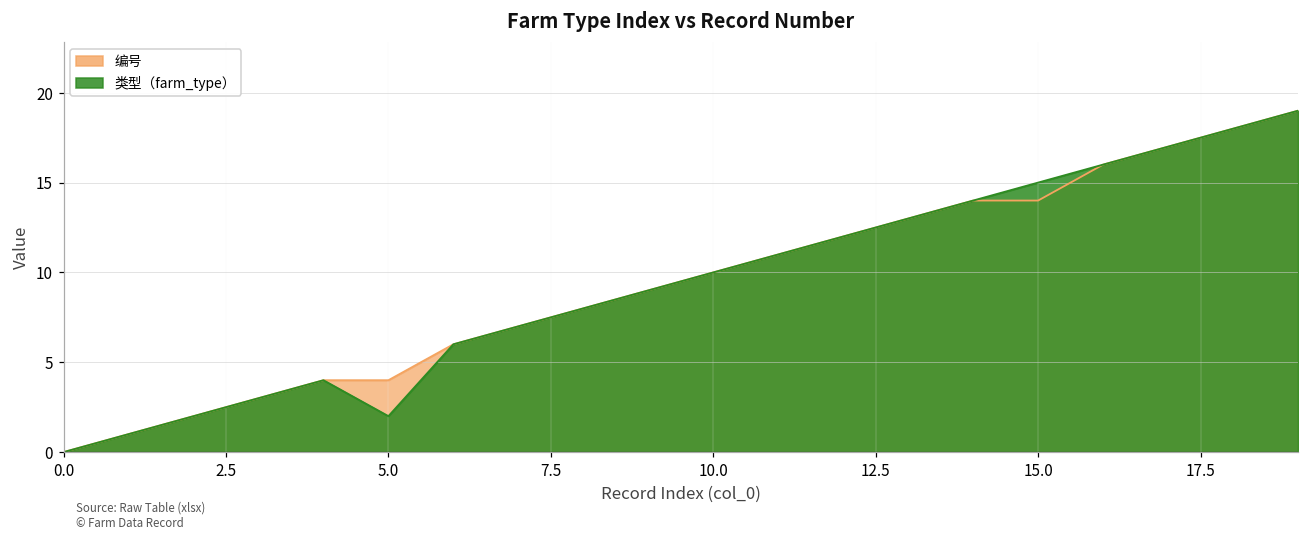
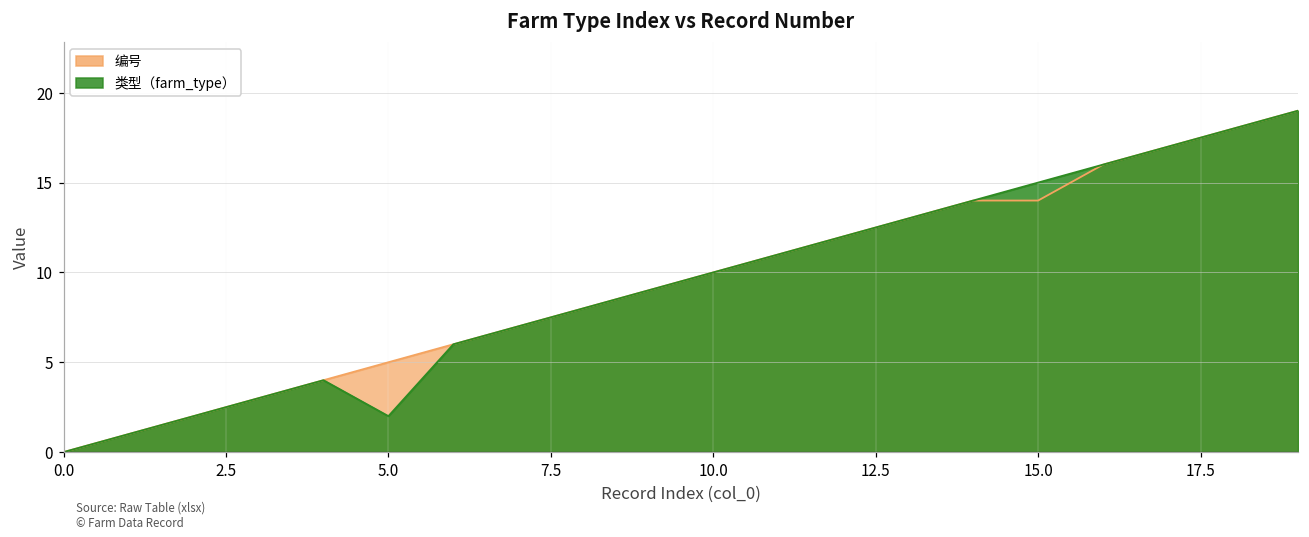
编号, 5.0: 4 -> 5
